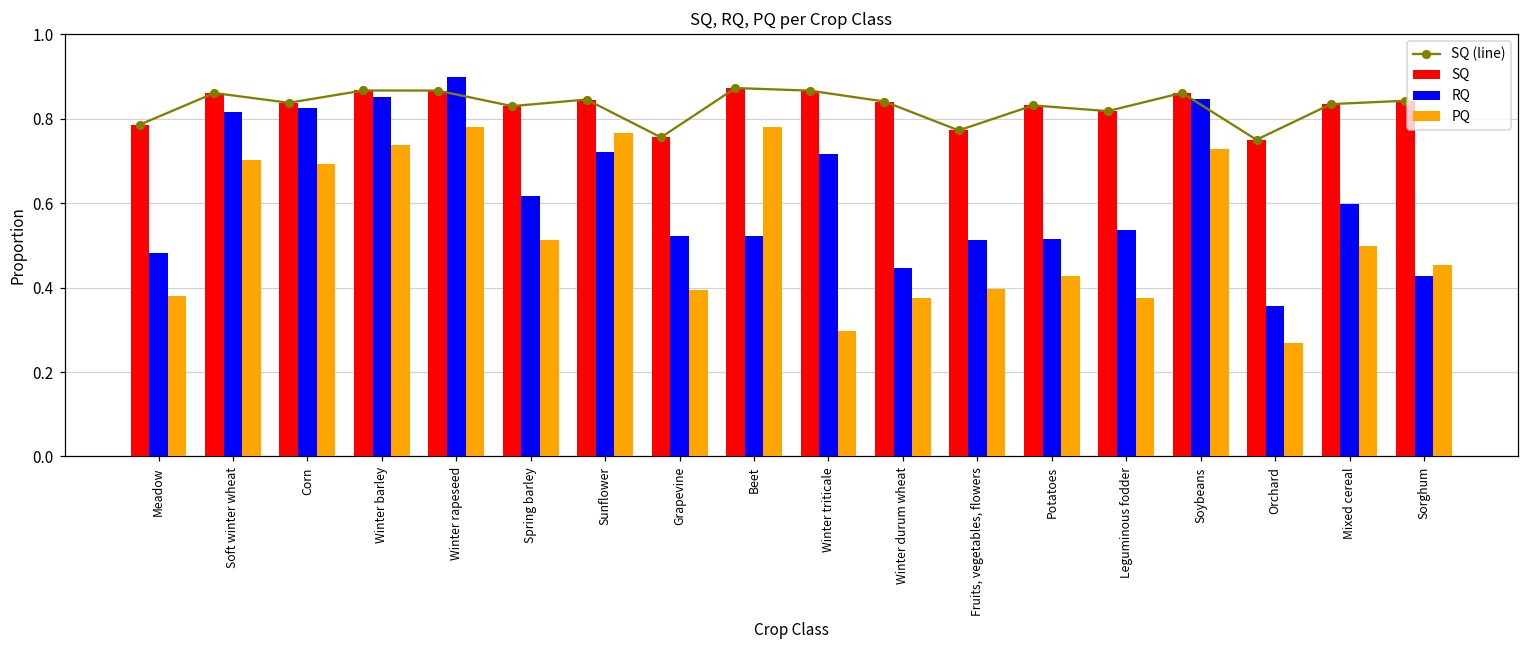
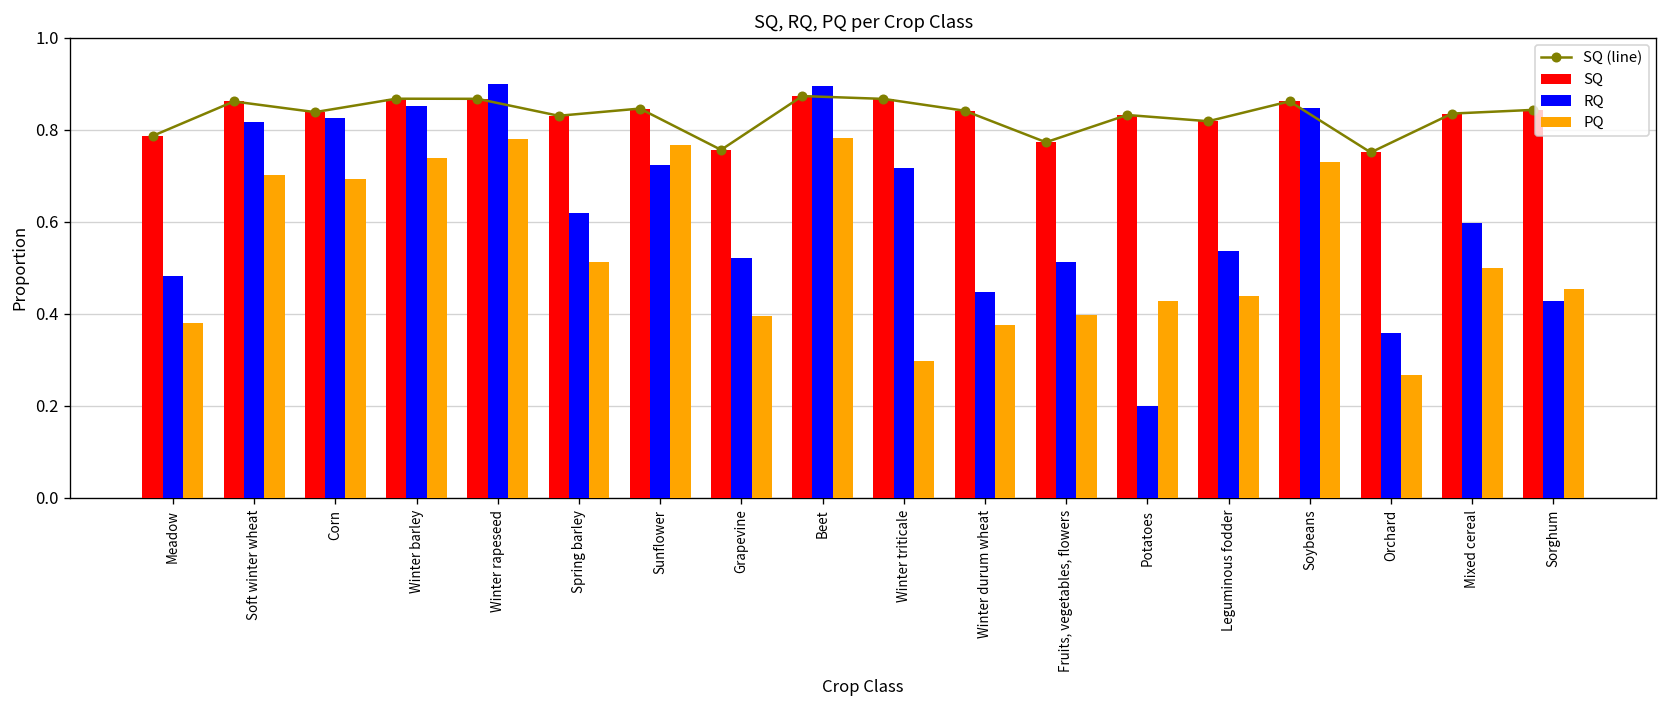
RQ, Beet: 0.52 -> 0.89
RQ, Potatoes: 0.51 -> 0.20
PQ, Leguminous fodder: 0.38 -> 0.44
